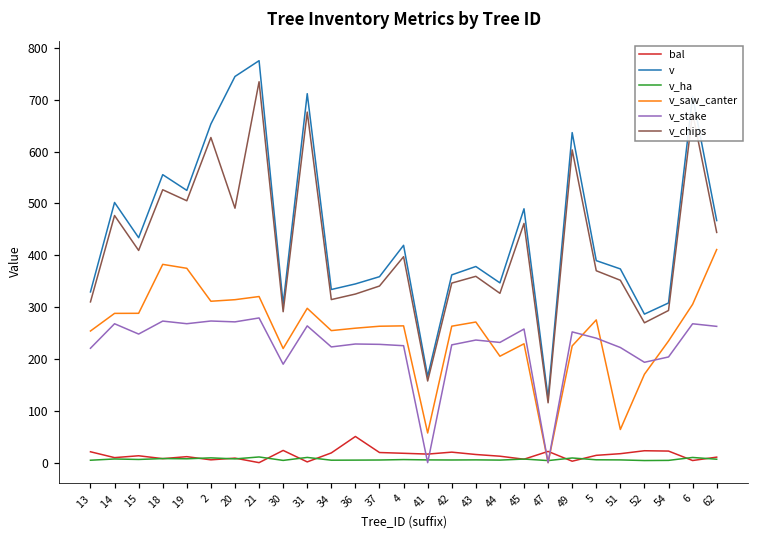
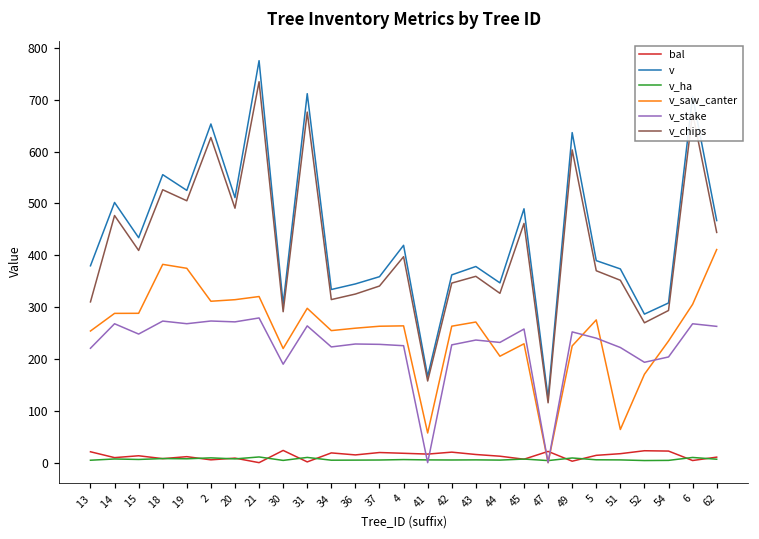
v, 13: 330 -> 380
v, 20: 740 -> 510
bal, 36: 50 -> 10
